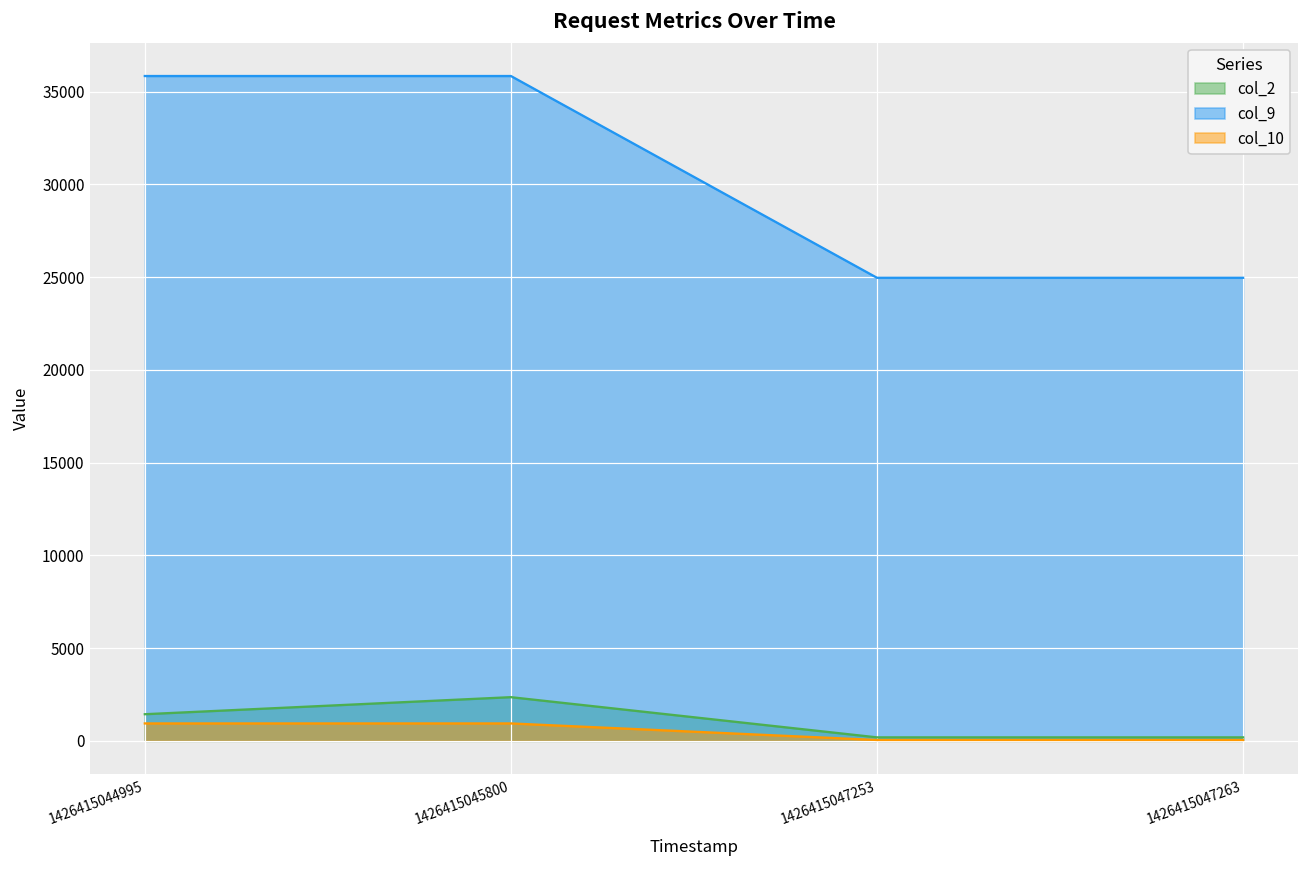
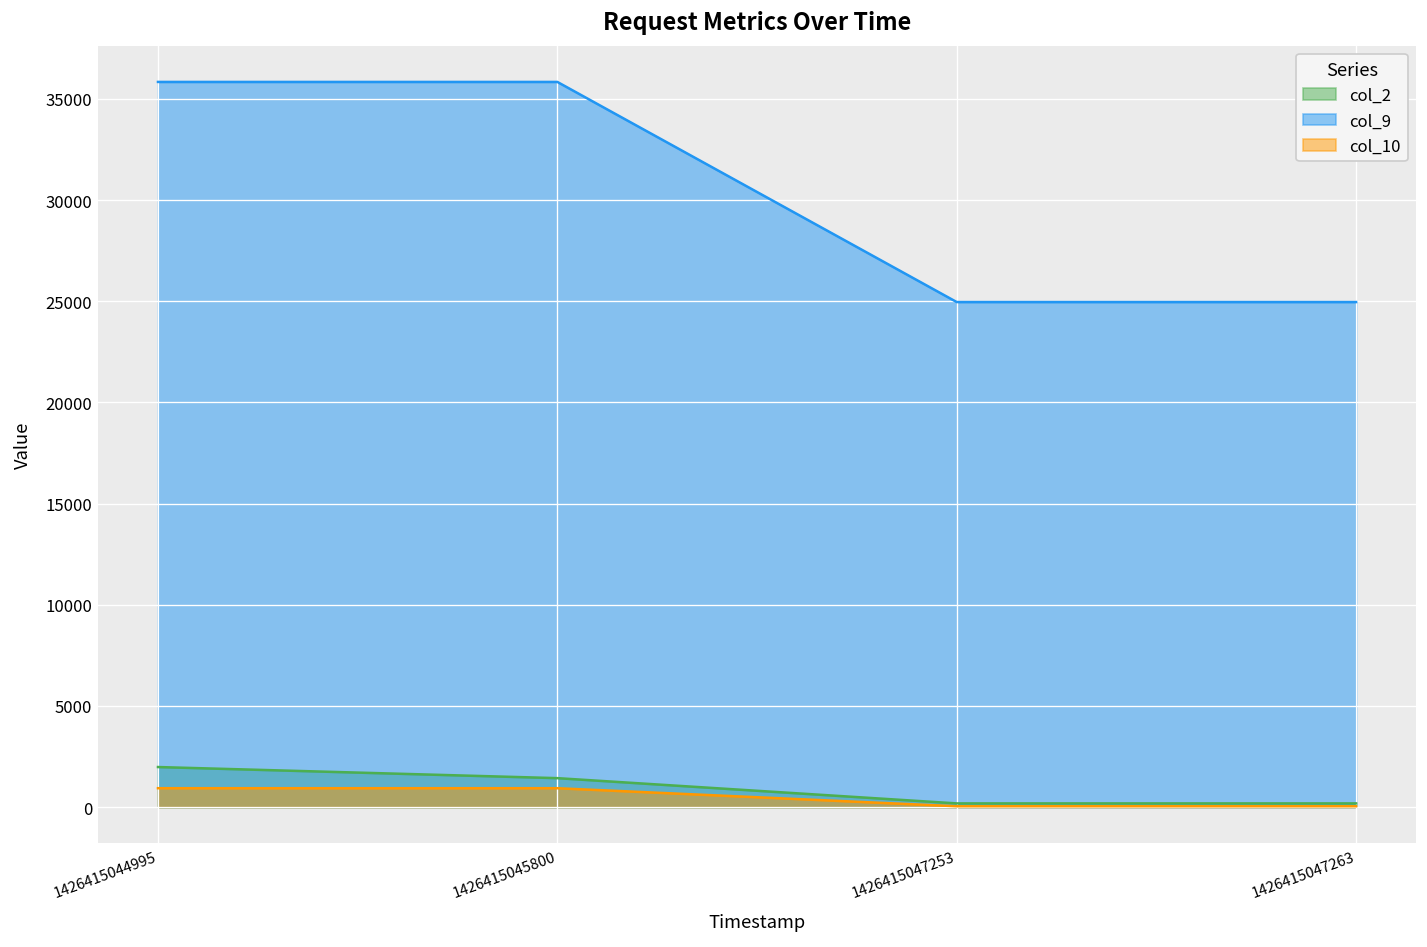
col_2, 1426415044995: 1400 -> 2000
col_2, 1426415045800: 2400 -> 1400
